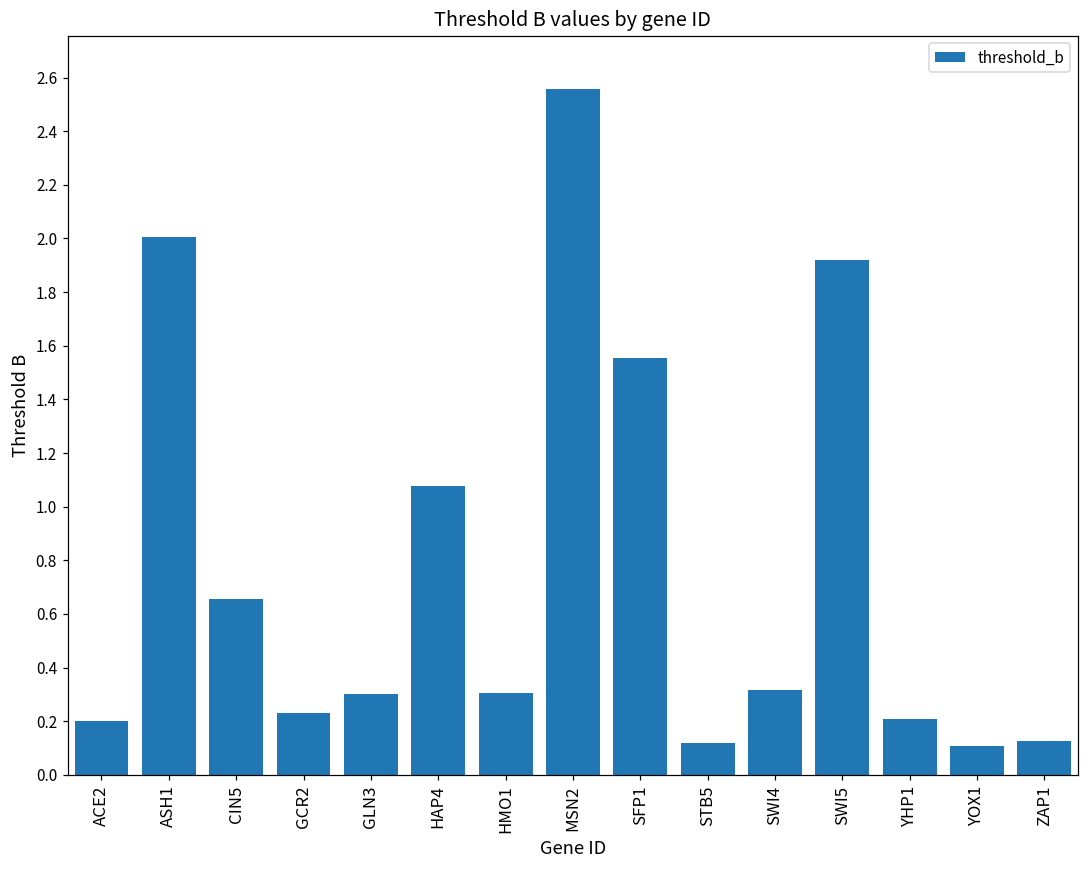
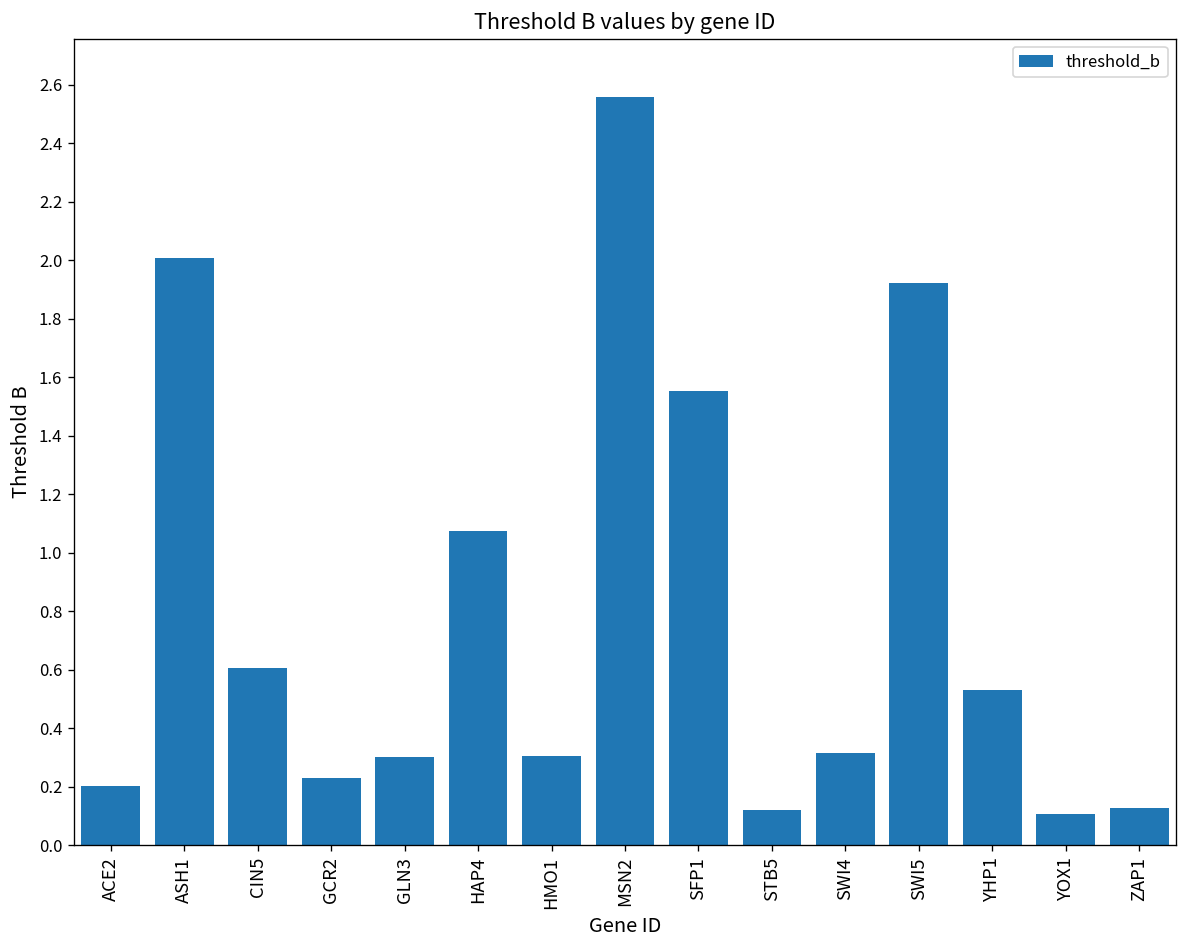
CIN5: 0.66 -> 0.61
YHP1: 0.21 -> 0.53
